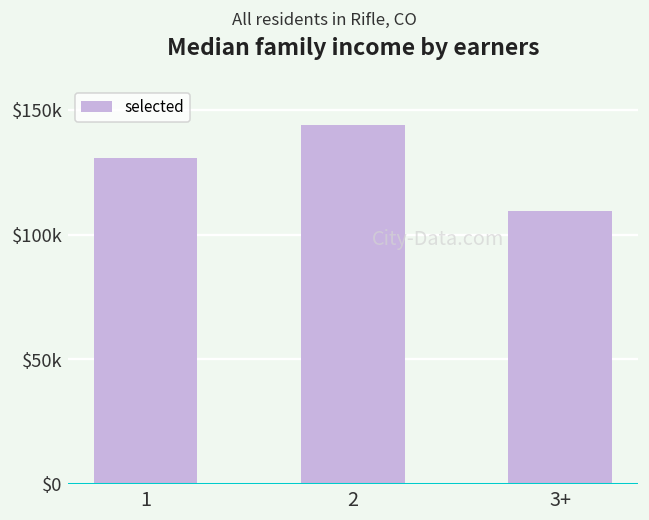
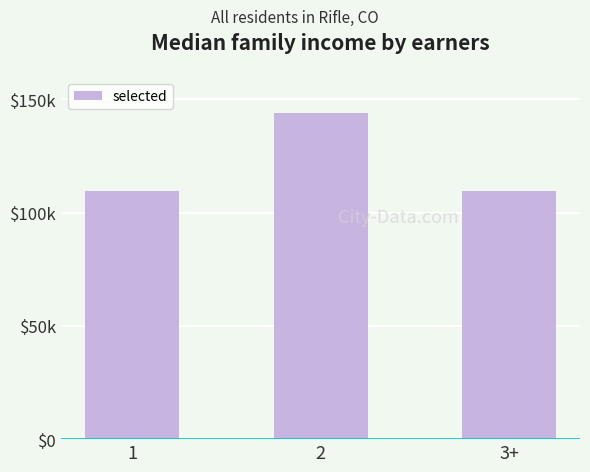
1: $131000 -> $109000
